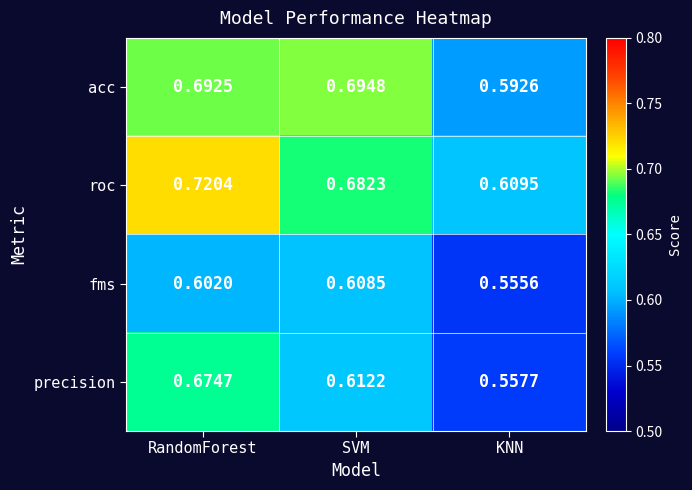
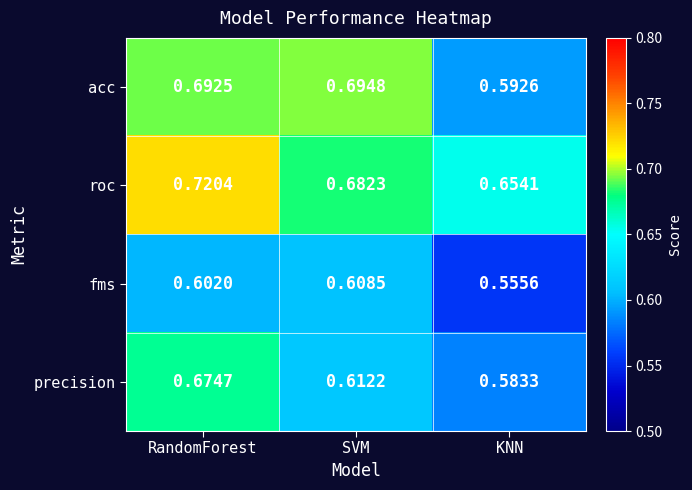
roc, KNN: 0.6095 -> 0.6541
precision, KNN: 0.5577 -> 0.5833
